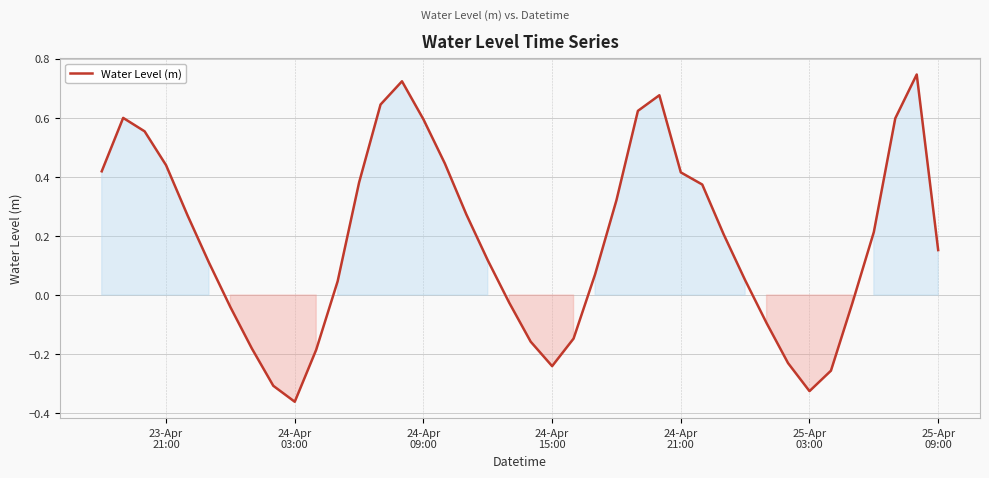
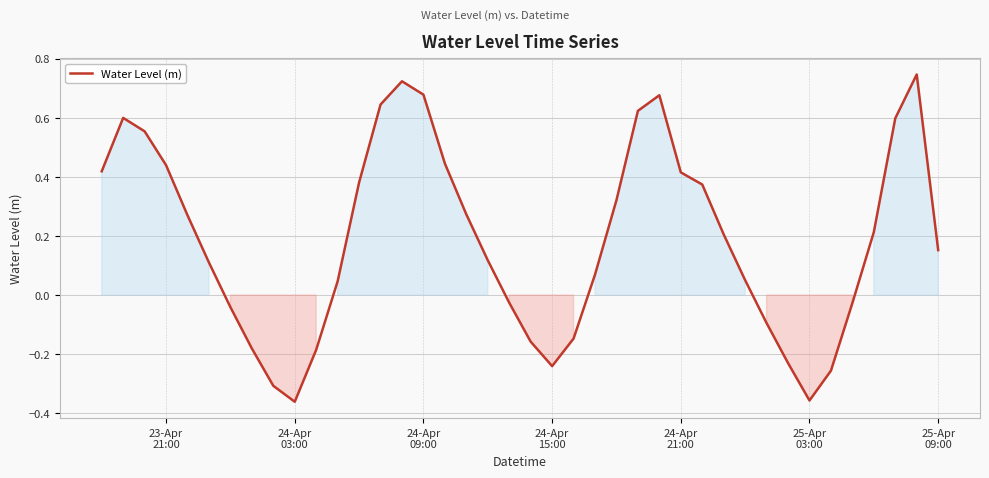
24-Apr 09:00: 0.59 -> 0.68
25-Apr 03:00: -0.33 -> -0.36
